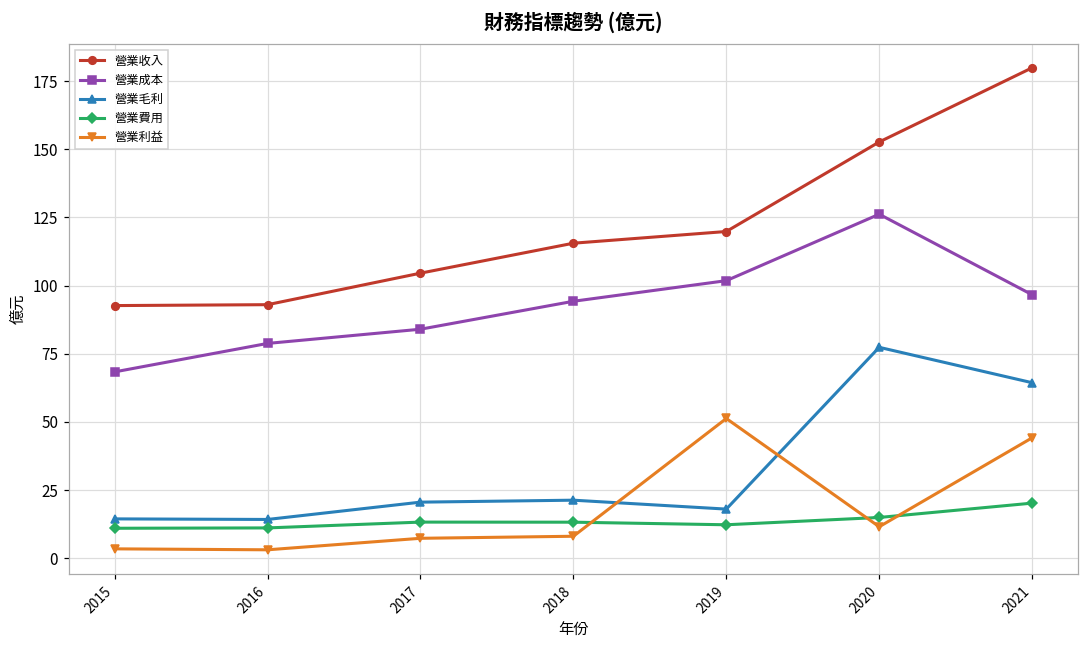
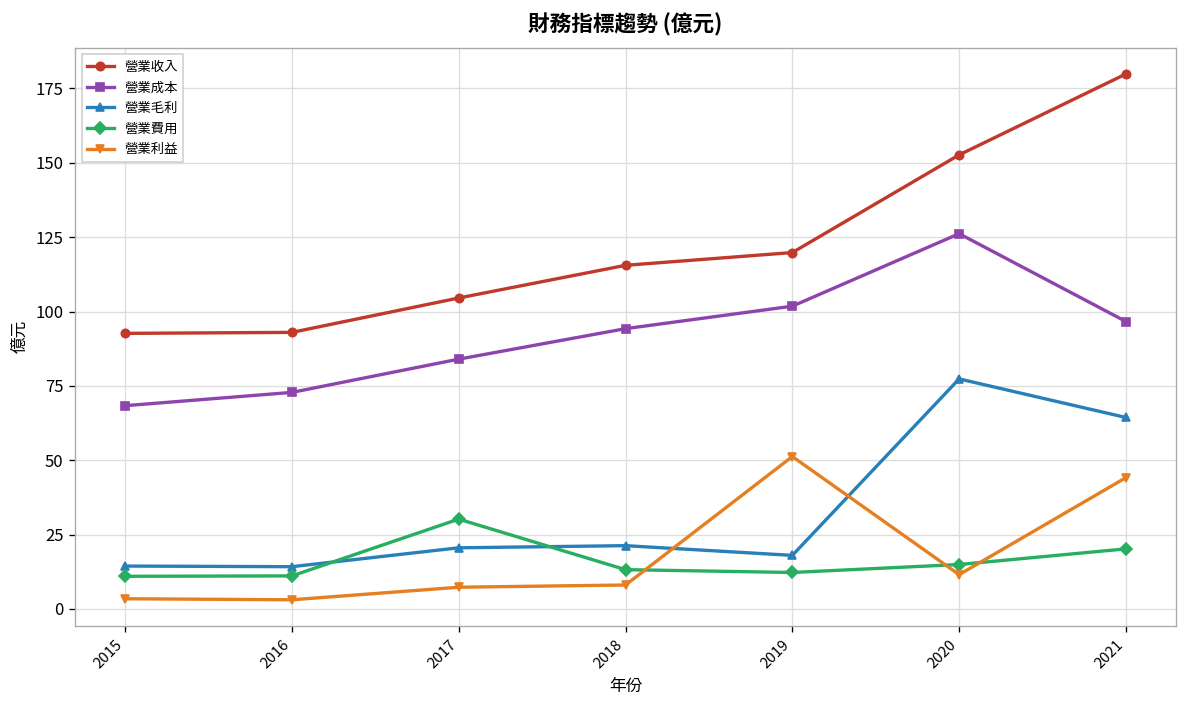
營業成本, 2016: 79 -> 73
營業費用, 2017: 13 -> 30
